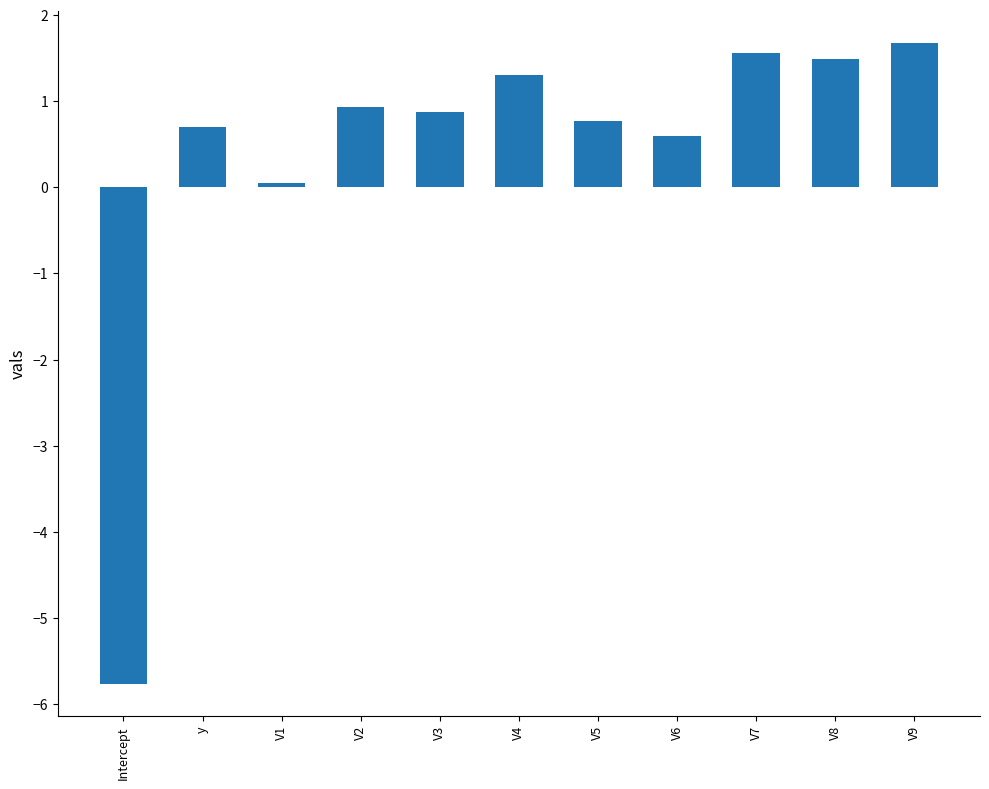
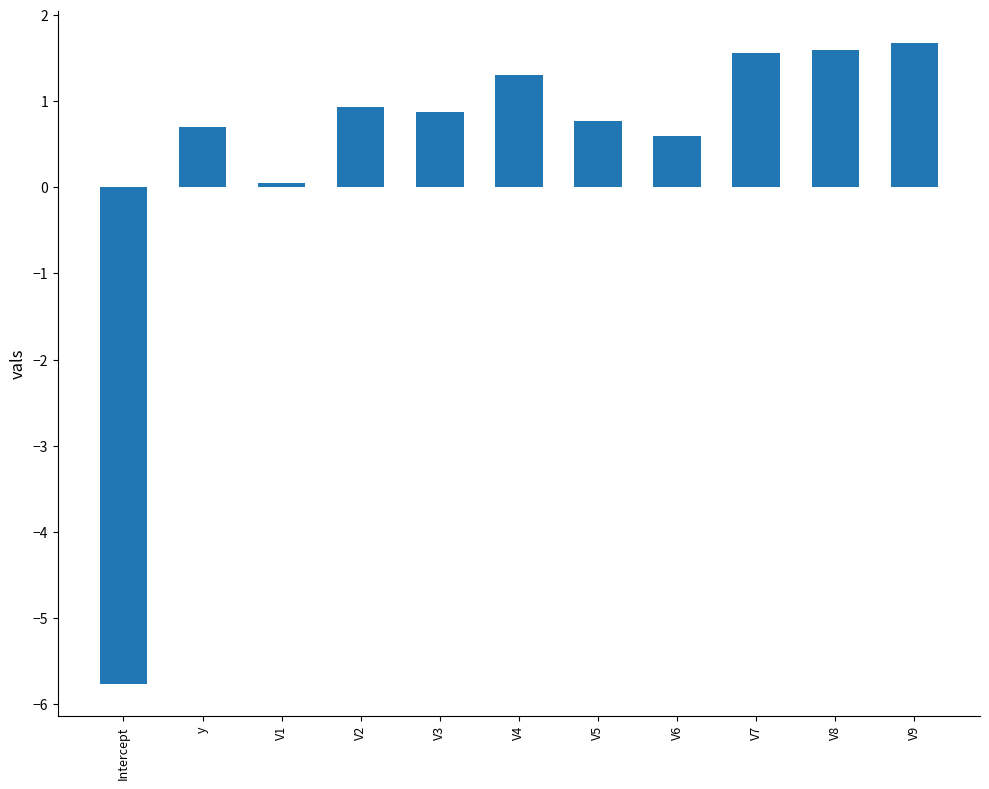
V8: 1.5 -> 1.6
